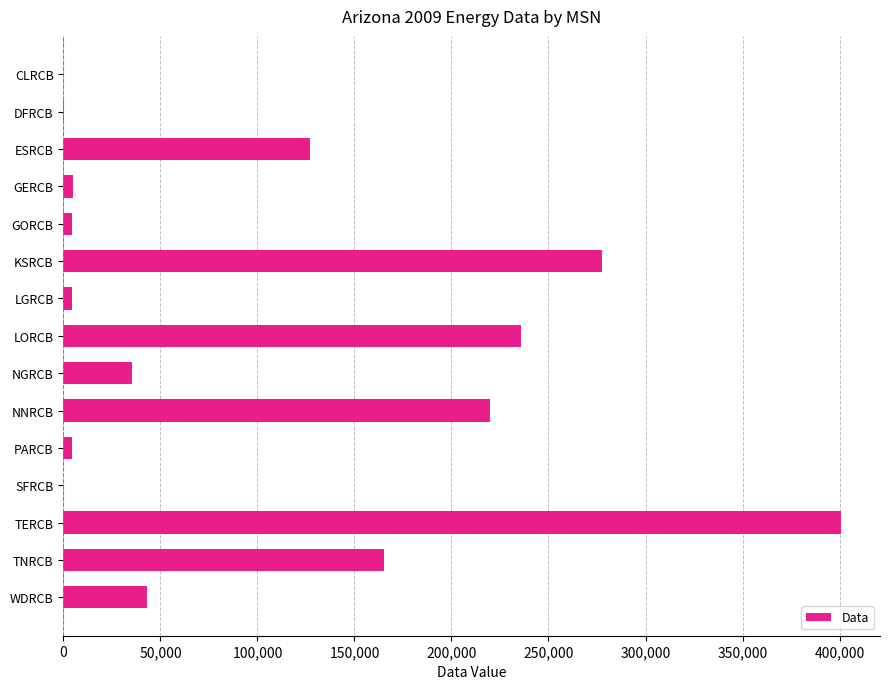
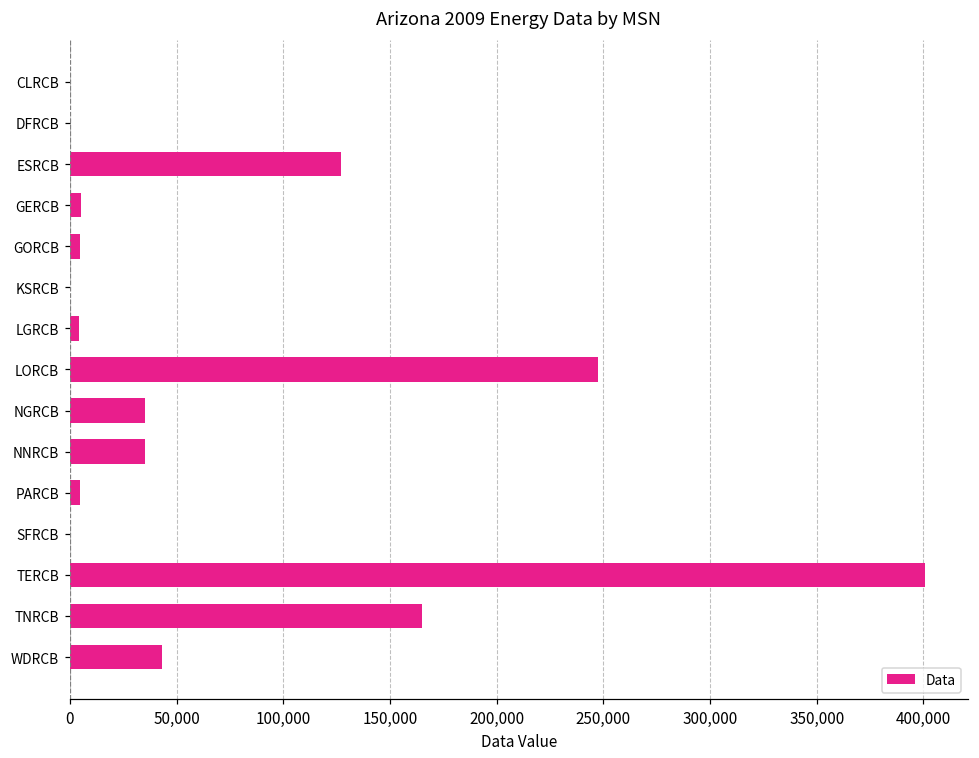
KSRCB: 277,000 -> 0
LORCB: 236,000 -> 247,000
NNRCB: 220,000 -> 35,000
